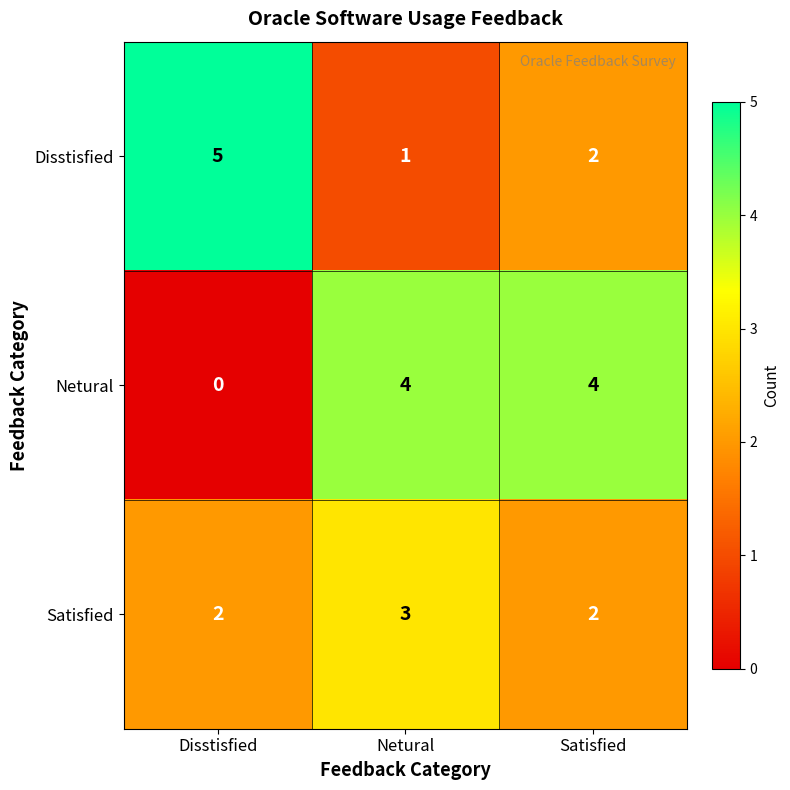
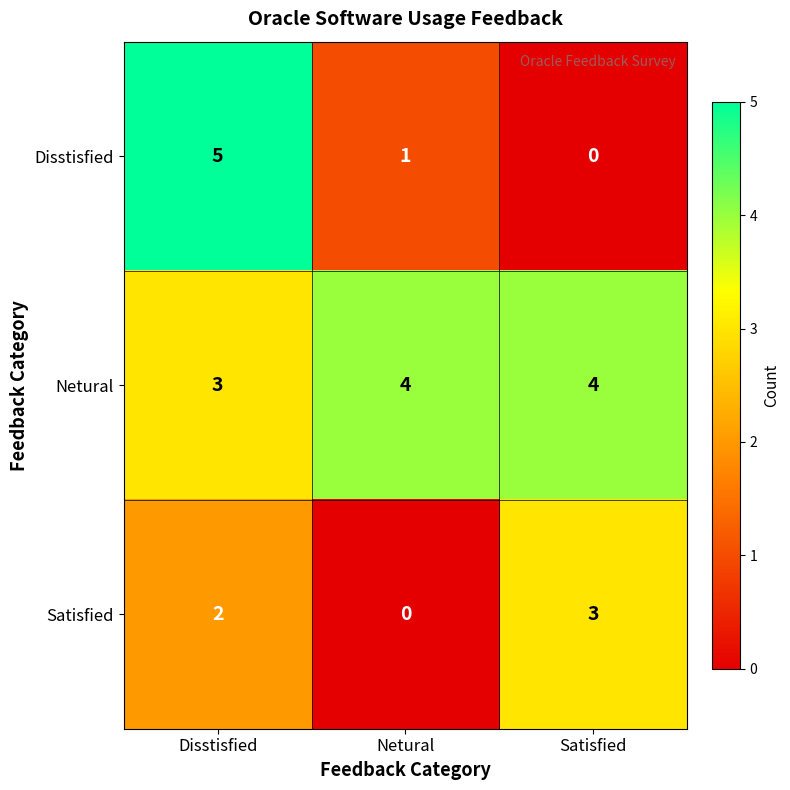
Disstisfied, Satisfied: 2 -> 0
Netural, Disstisfied: 0 -> 3
Satisfied, Netural: 3 -> 0
Satisfied, Satisfied: 2 -> 3
